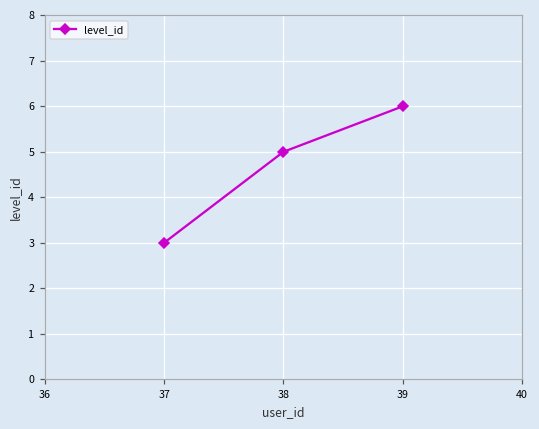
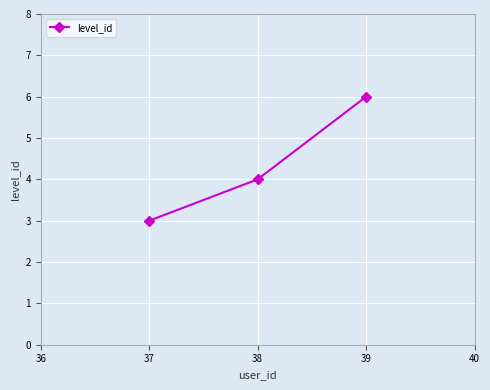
38: 5 -> 4
